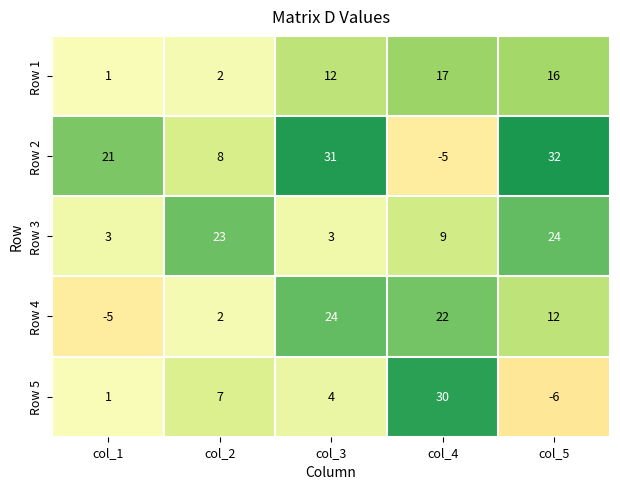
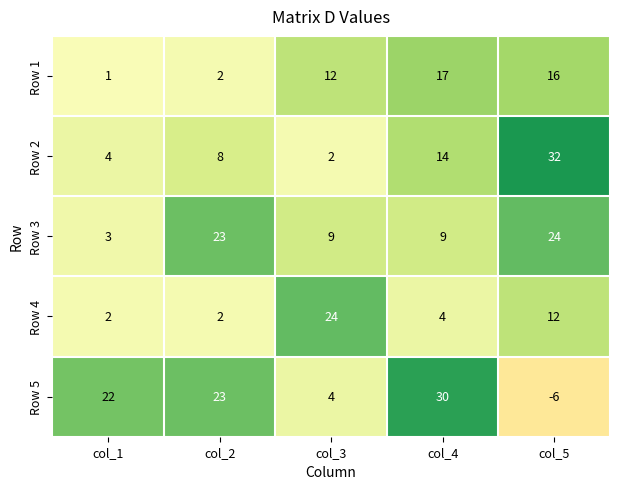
Row 2, col_1: 21 -> 4
Row 2, col_3: 31 -> 2
Row 2, col_4: -5 -> 14
Row 3, col_3: 3 -> 9
Row 4, col_1: -5 -> 2
Row 4, col_4: 22 -> 4
Row 5, col_1: 1 -> 22
Row 5, col_2: 7 -> 23
